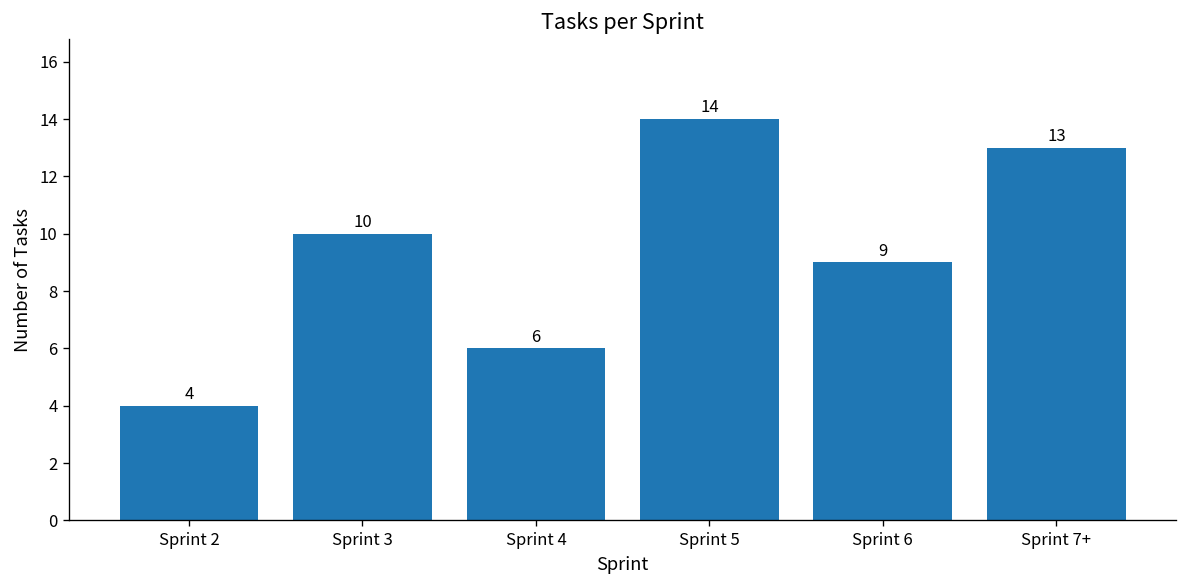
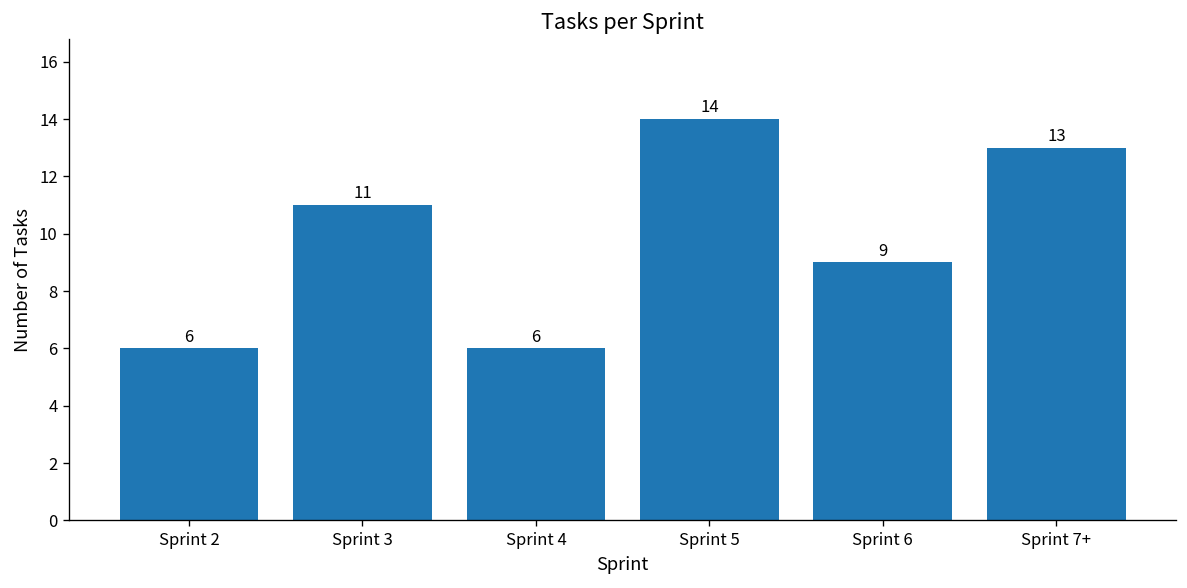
Sprint 2: 4 -> 6
Sprint 3: 10 -> 11
